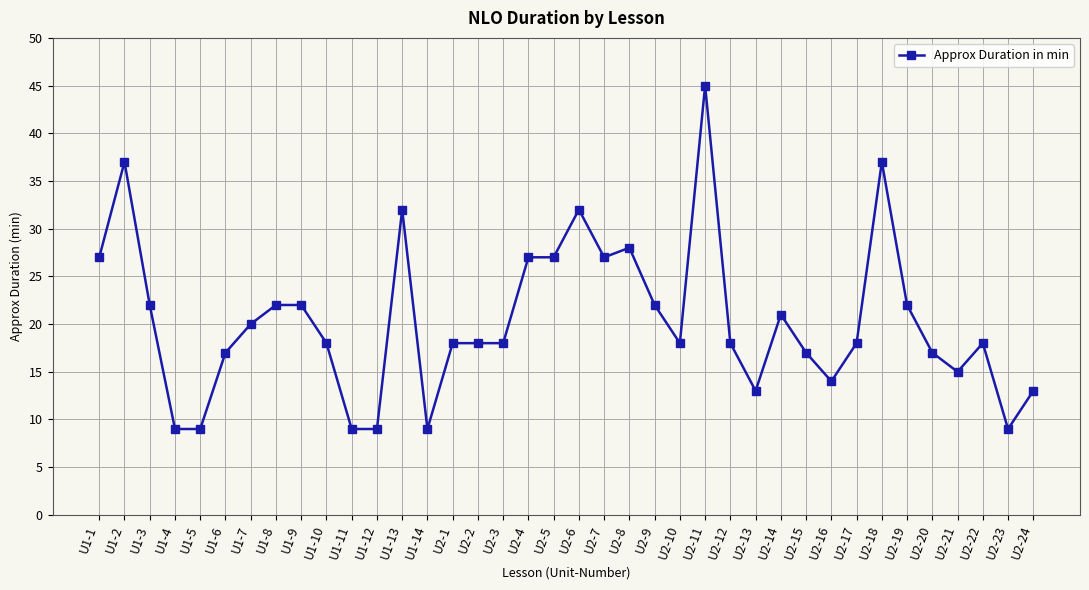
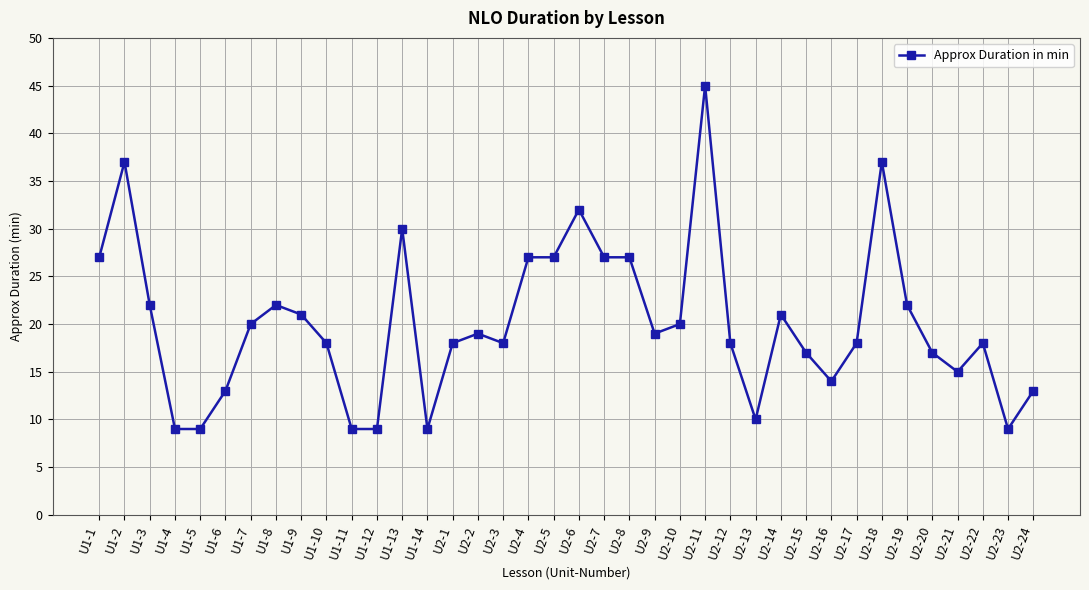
U1-6: 17 -> 13
U1-9: 22 -> 21
U1-13: 32 -> 30
U2-2: 18 -> 19
U2-8: 28 -> 27
U2-9: 22 -> 19
U2-10: 18 -> 20
U2-13: 13 -> 10
